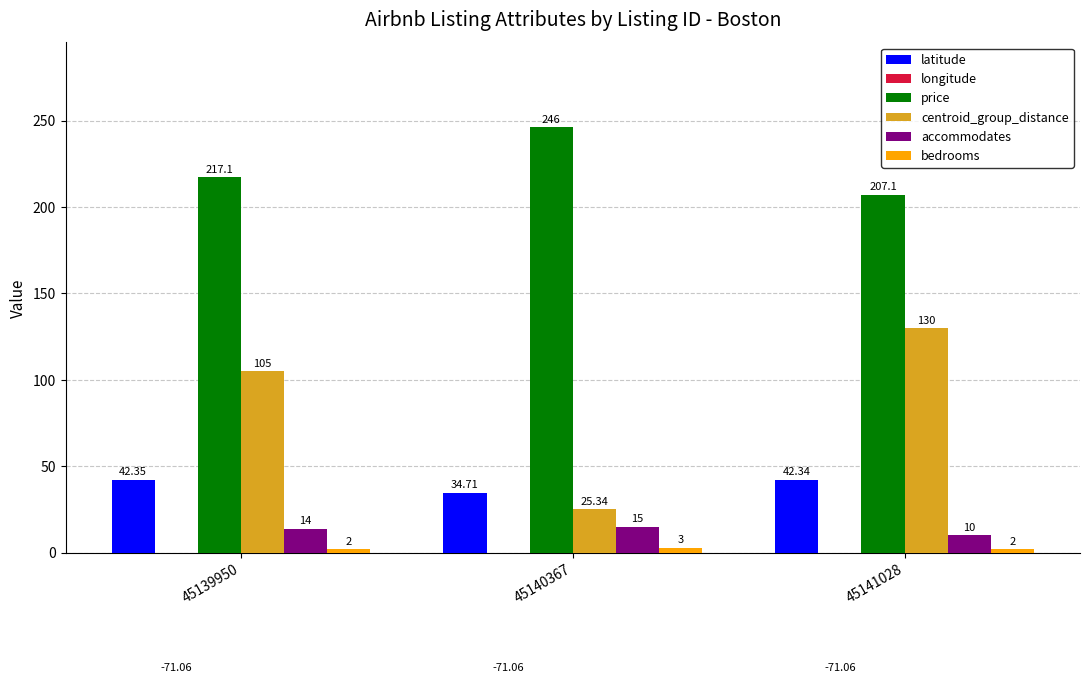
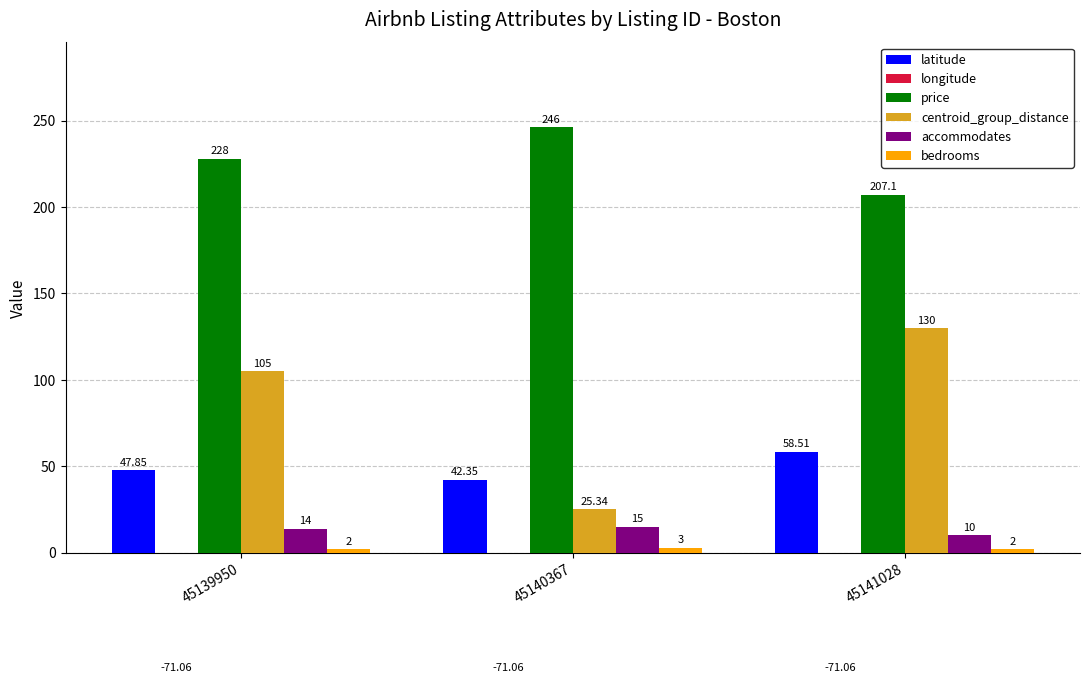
latitude, 45139950: 42.35 -> 47.85
price, 45139950: 217.1 -> 228
latitude, 45140367: 34.71 -> 42.35
latitude, 45141028: 42.34 -> 58.51
